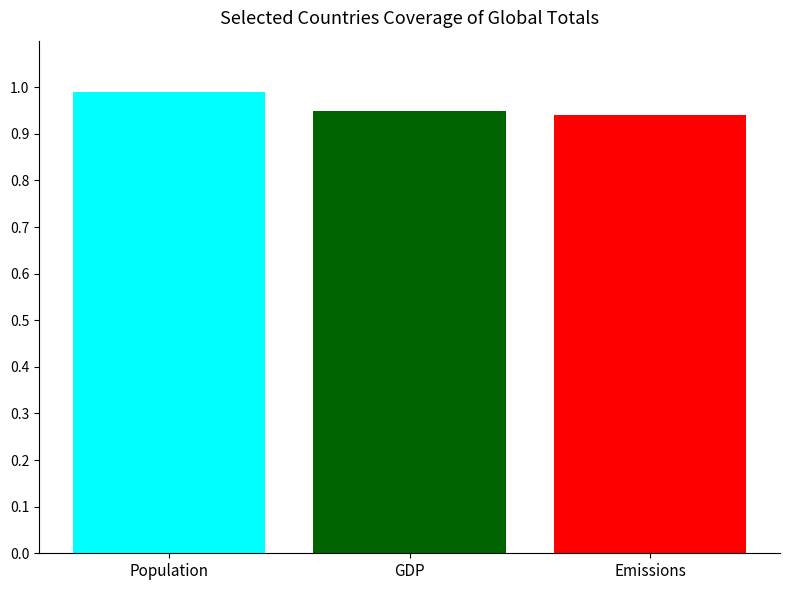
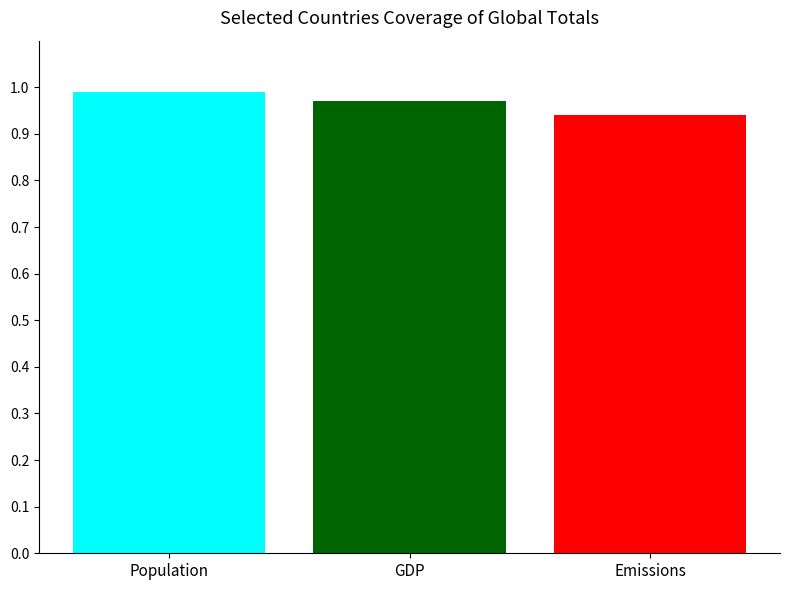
GDP: 0.95 -> 0.97
